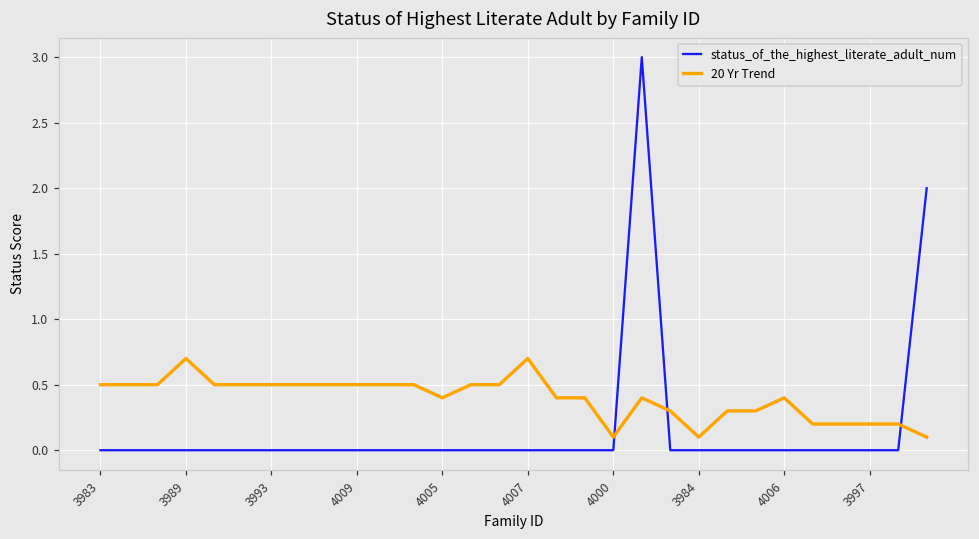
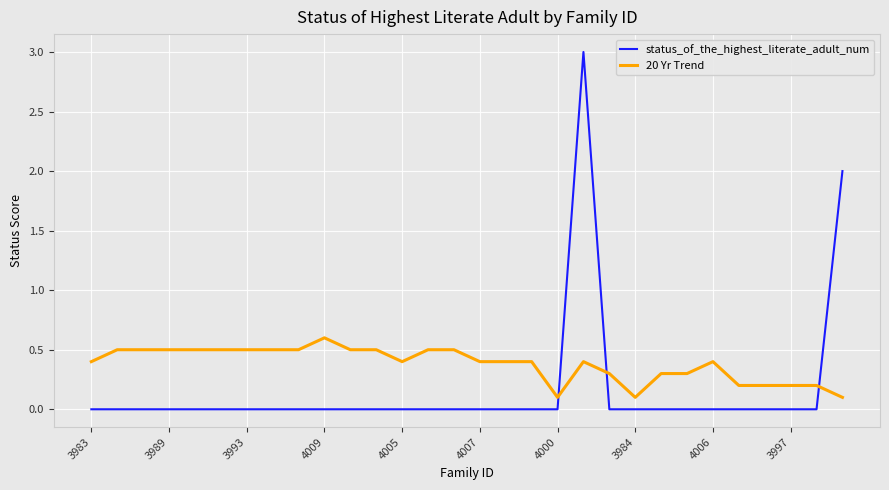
20 Yr Trend, 3983: 0.5 -> 0.4
20 Yr Trend, 3989: 0.7 -> 0.5
20 Yr Trend, 4009: 0.5 -> 0.6
20 Yr Trend, 4007: 0.7 -> 0.4
